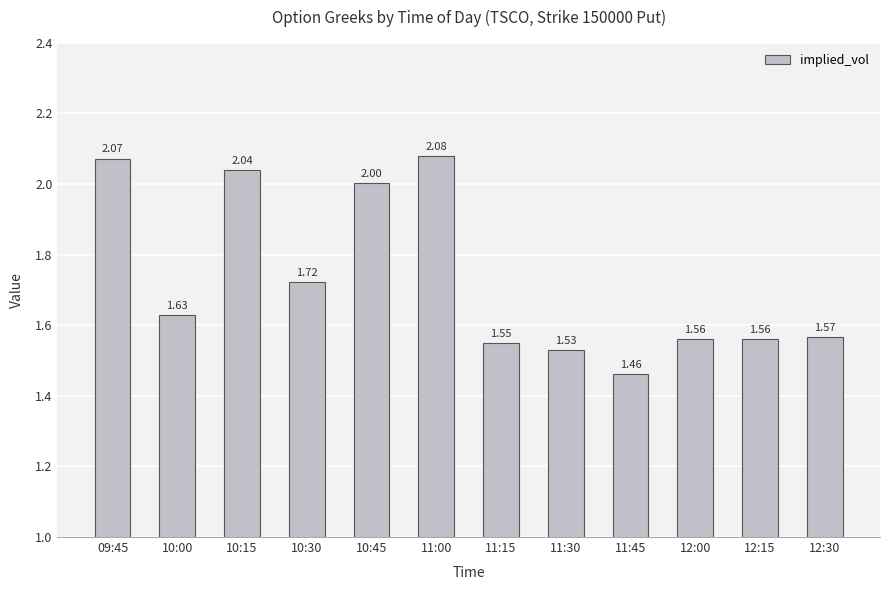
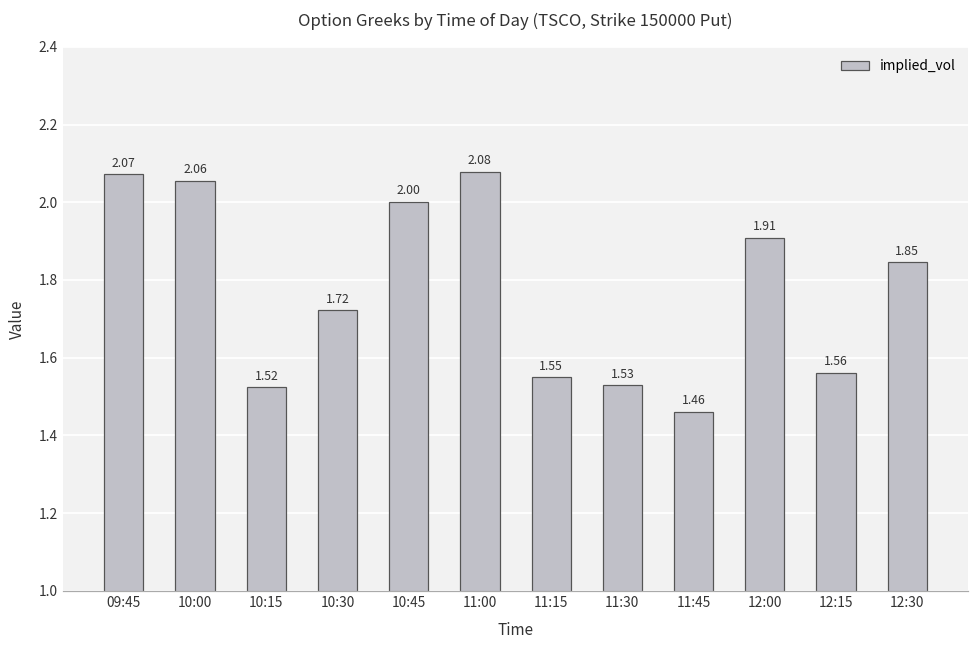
10:00: 1.63 -> 2.06
10:15: 2.04 -> 1.52
12:00: 1.56 -> 1.91
12:30: 1.57 -> 1.85
